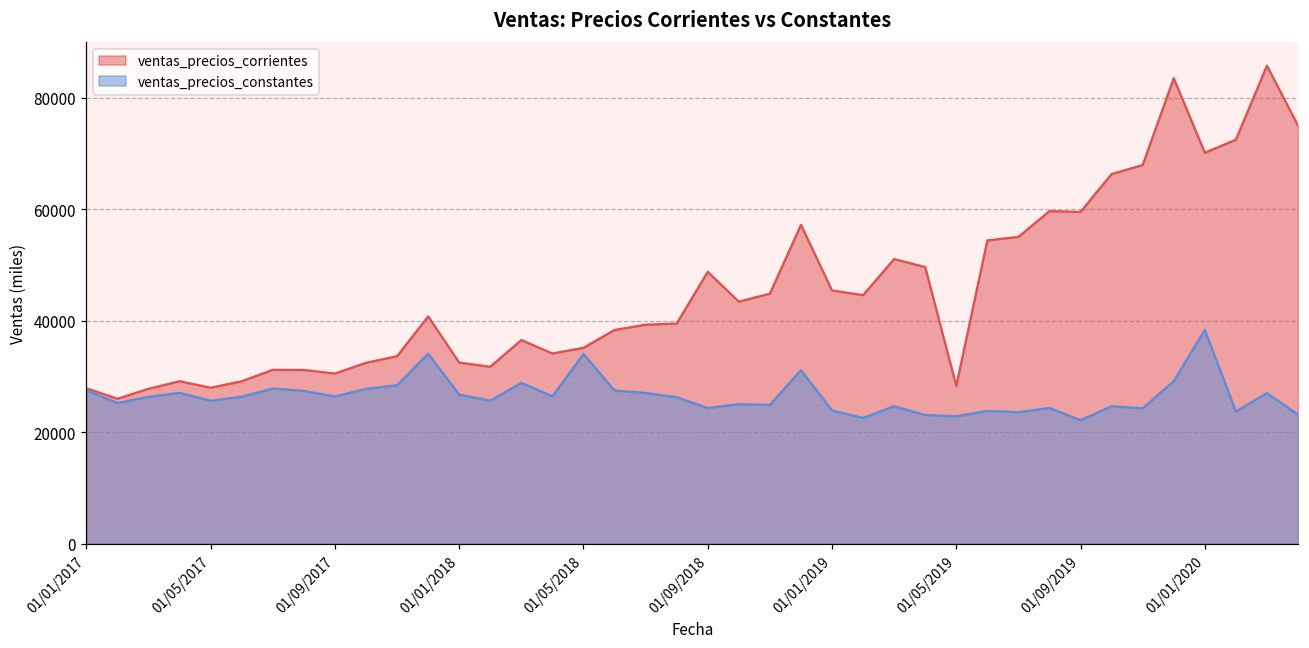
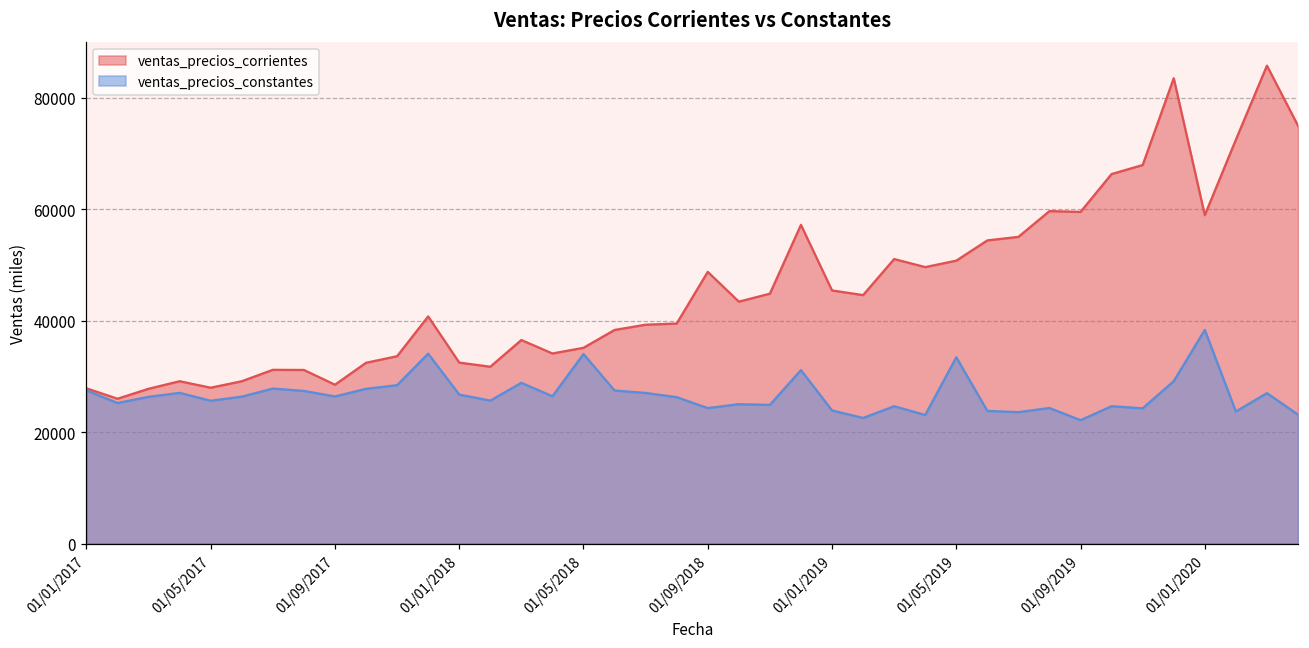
ventas_precios_corrientes, 01/09/2017: 31000 -> 29000
ventas_precios_corrientes, 01/05/2019: 28000 -> 51000
ventas_precios_constantes, 01/05/2019: 23000 -> 33000
ventas_precios_corrientes, 01/01/2020: 70000 -> 59000
